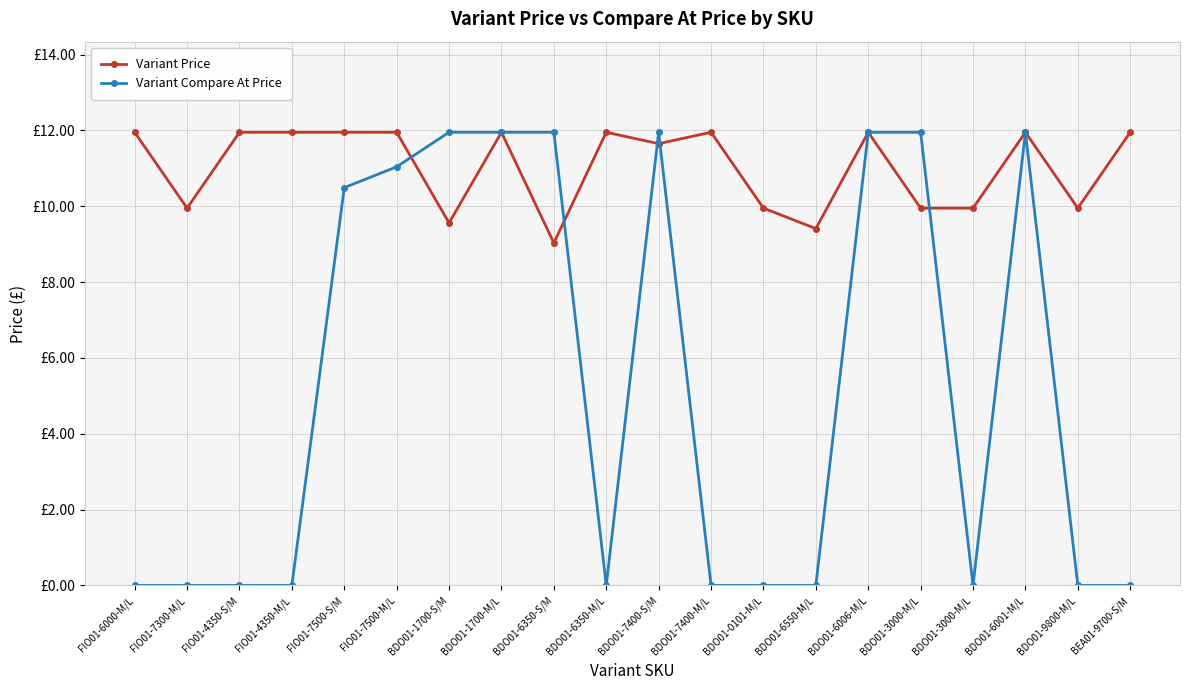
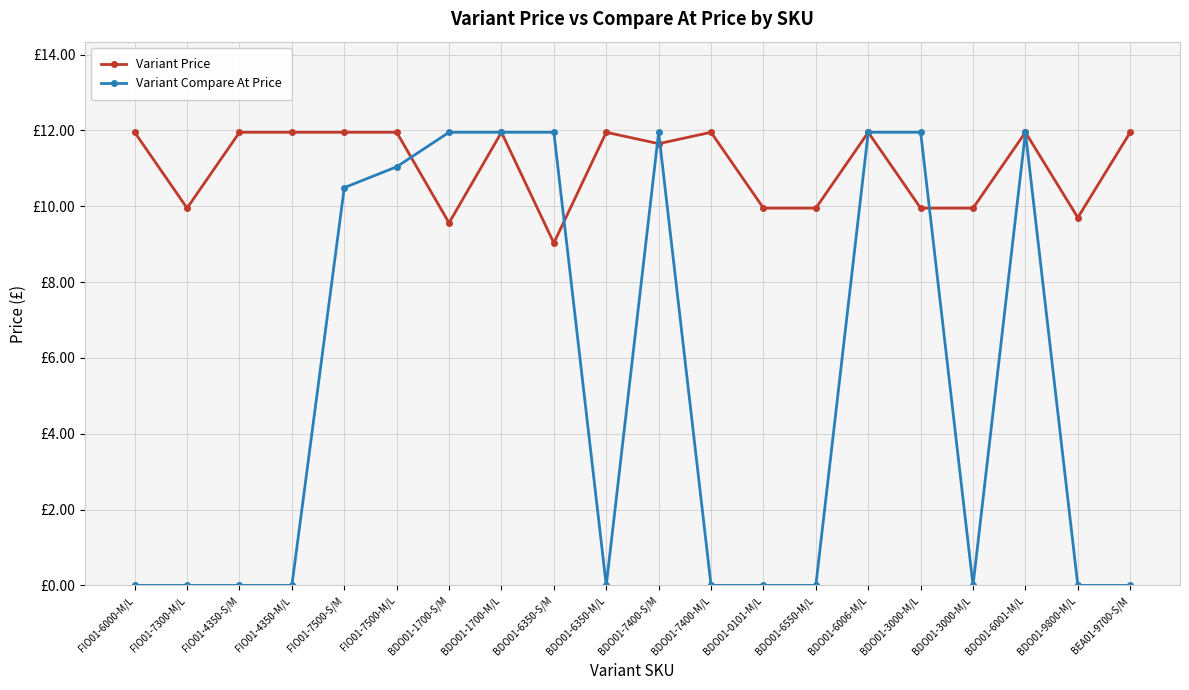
Variant Price, BDO01-6550-M/L: £9.4 -> £10.0
Variant Price, BDO01-9800-M/L: £10.0 -> £9.7
